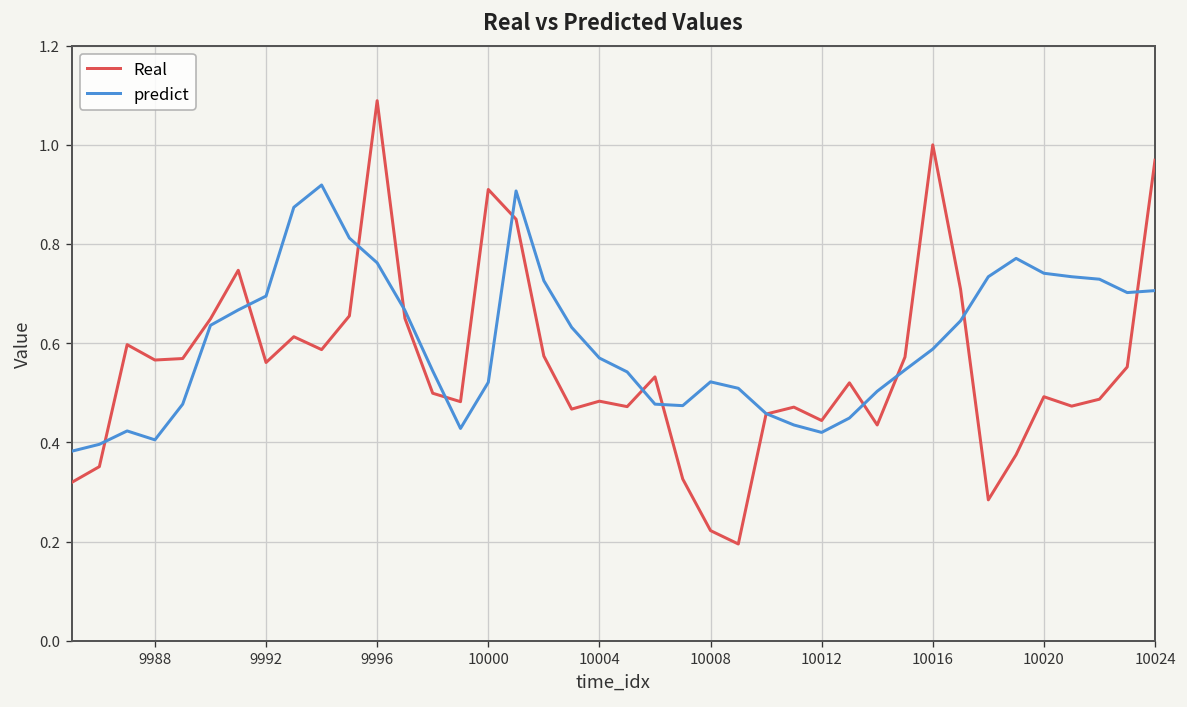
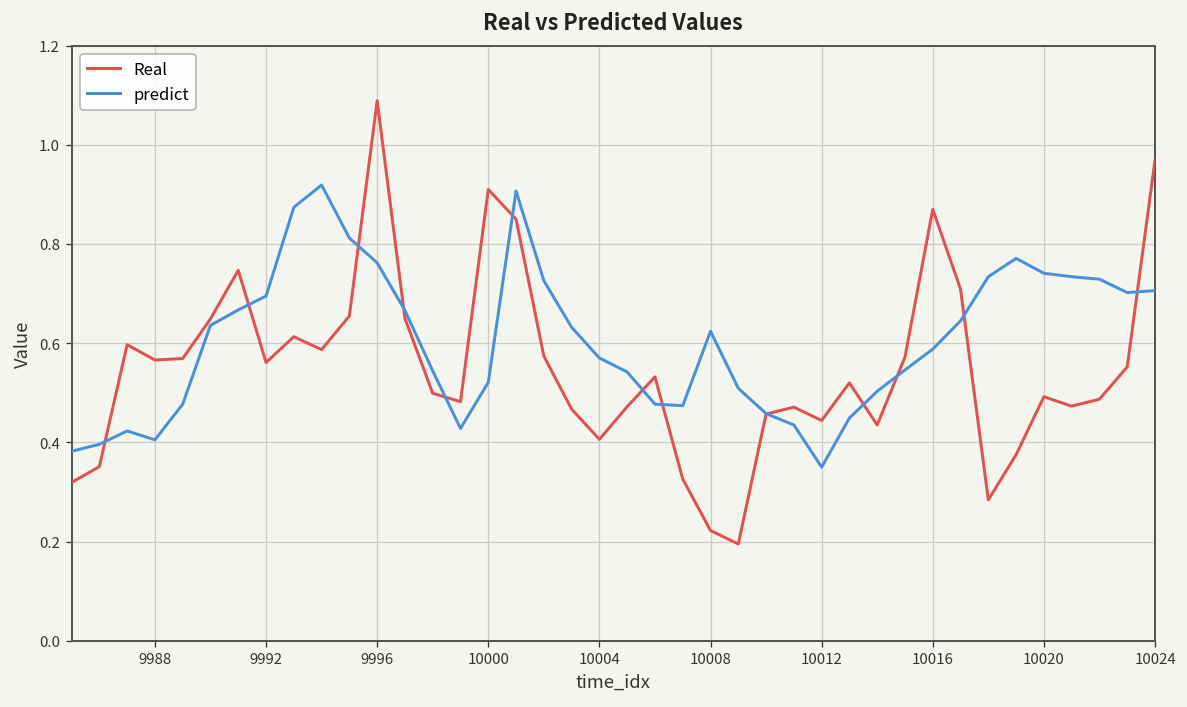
Real, 10004: 0.48 -> 0.41
predict, 10008: 0.52 -> 0.62
predict, 10012: 0.42 -> 0.35
Real, 10016: 1.00 -> 0.87
